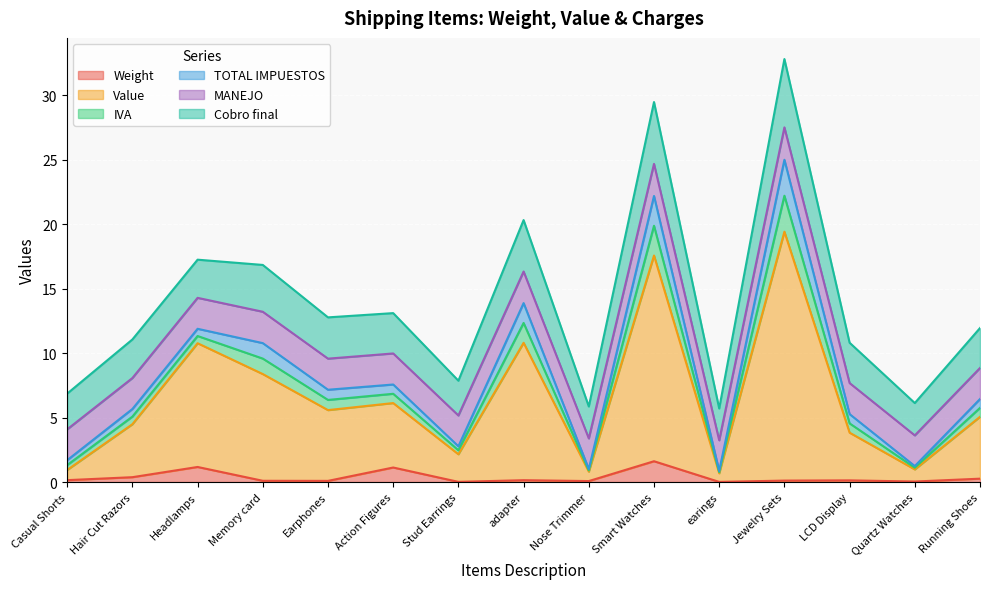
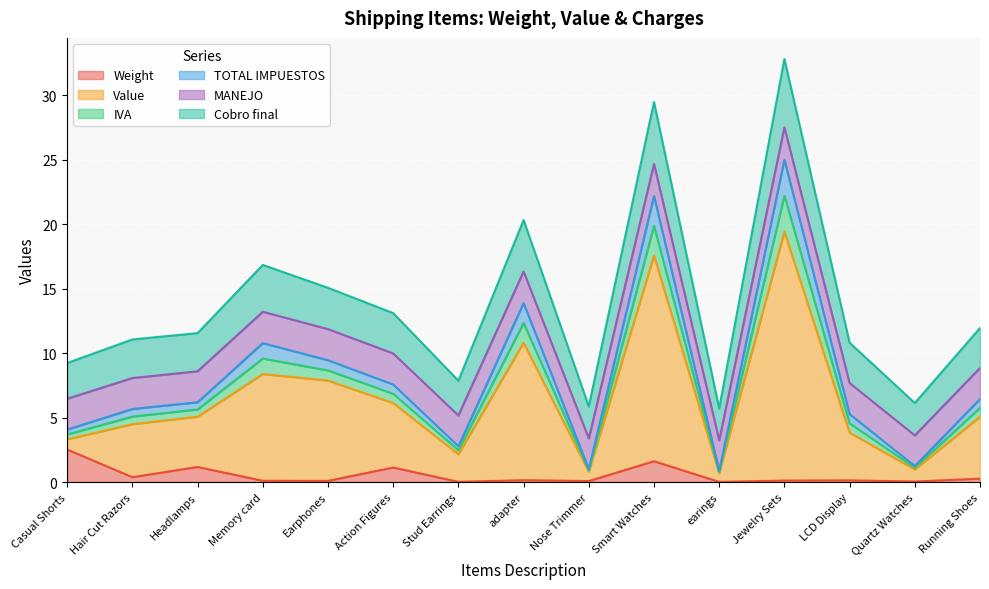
Weight, Casual Shorts: 0.1 -> 2.5
Value, Headlamps: 9.6 -> 3.9
Value, Earphones: 5.5 -> 7.8
